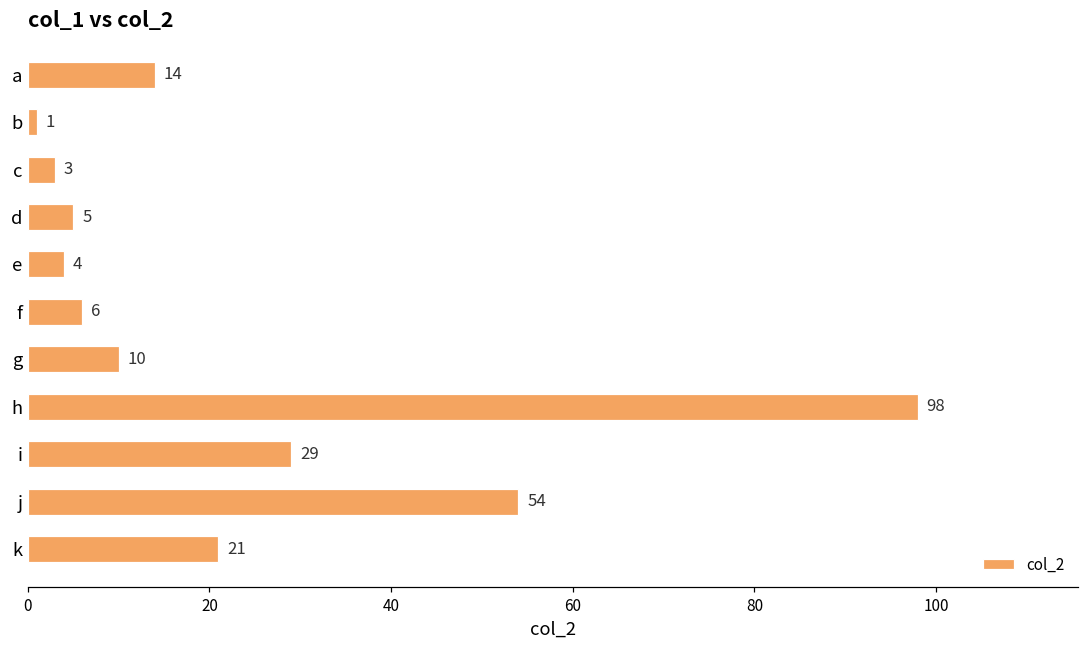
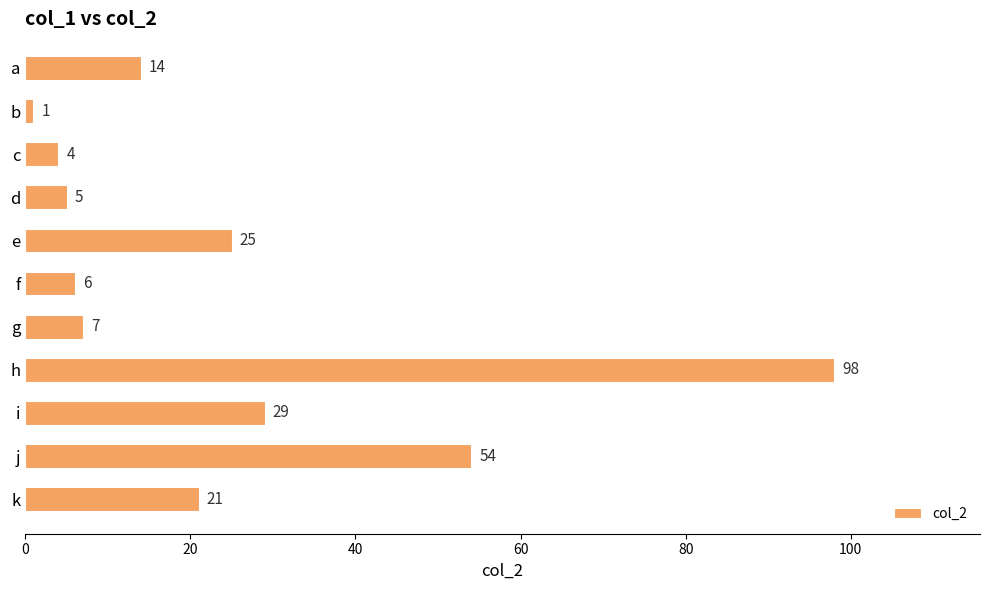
c: 3 -> 4
e: 4 -> 25
g: 10 -> 7
